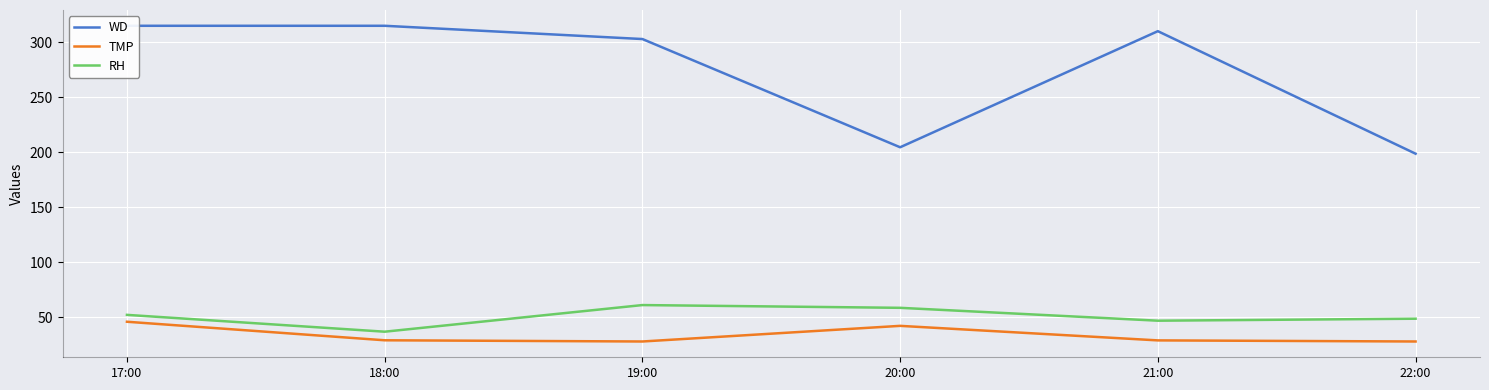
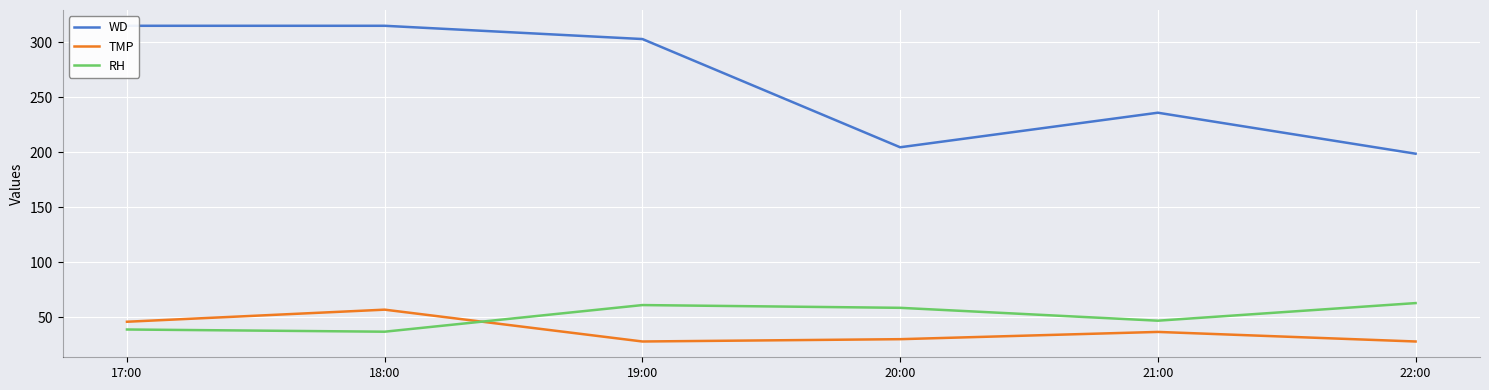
RH, 17:00: 52 -> 39
TMP, 18:00: 29 -> 57
TMP, 20:00: 42 -> 30
WD, 21:00: 310 -> 236
TMP, 21:00: 29 -> 37
RH, 22:00: 49 -> 63
